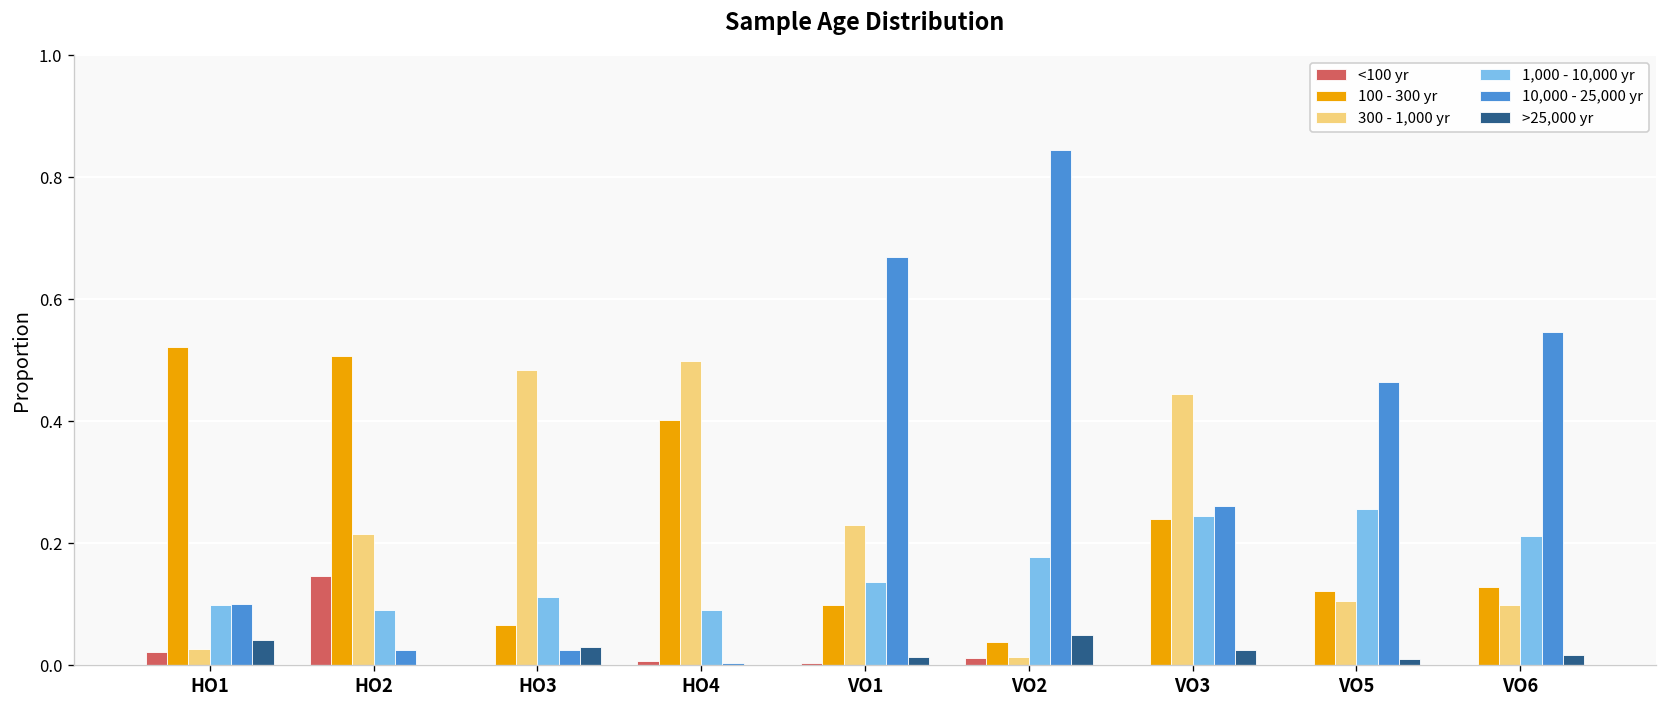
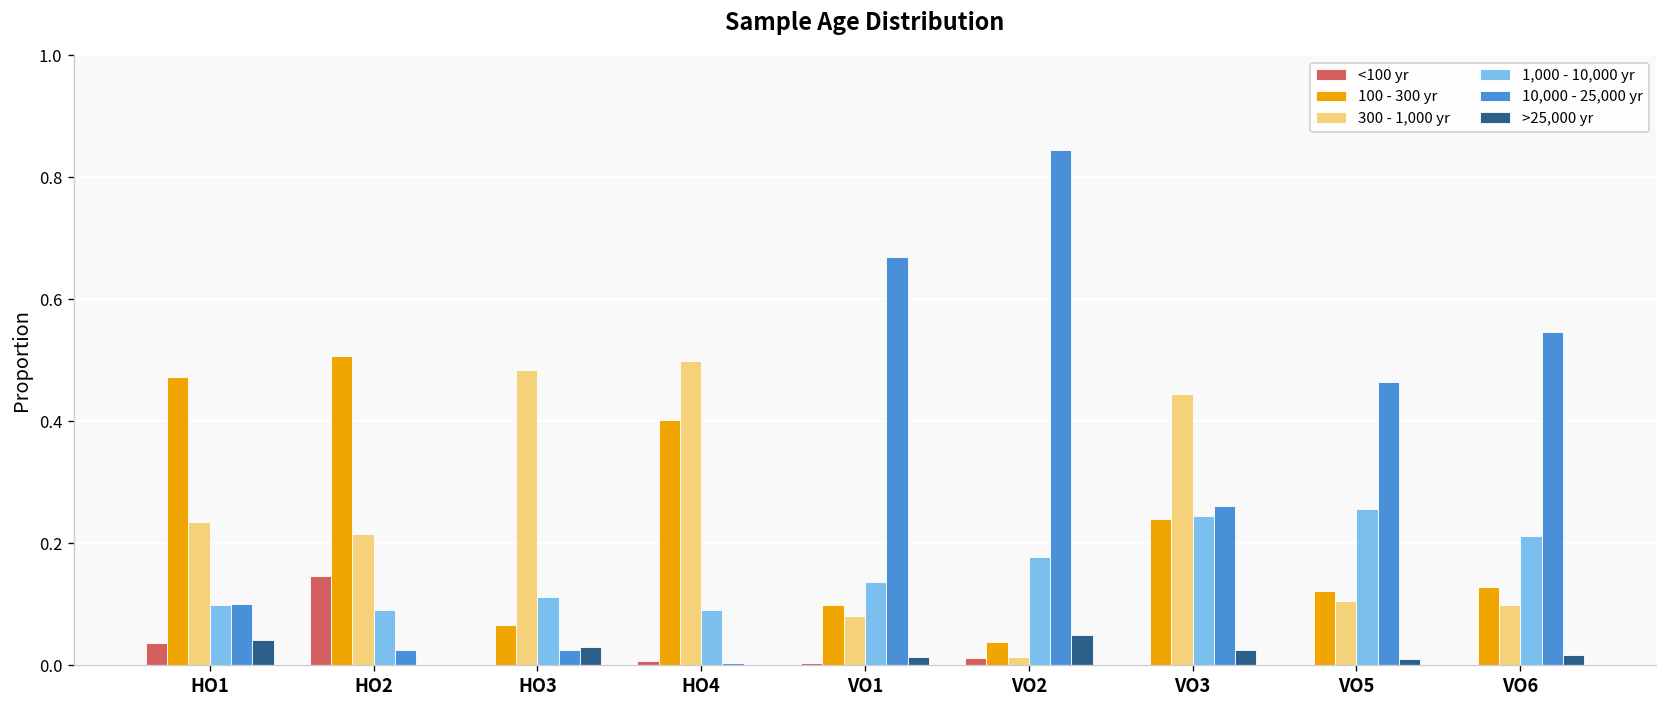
<100 yr, HO1: 0.02 -> 0.04
100 - 300 yr, HO1: 0.52 -> 0.47
300 - 1,000 yr, HO1: 0.03 -> 0.24
300 - 1,000 yr, VO1: 0.23 -> 0.08
